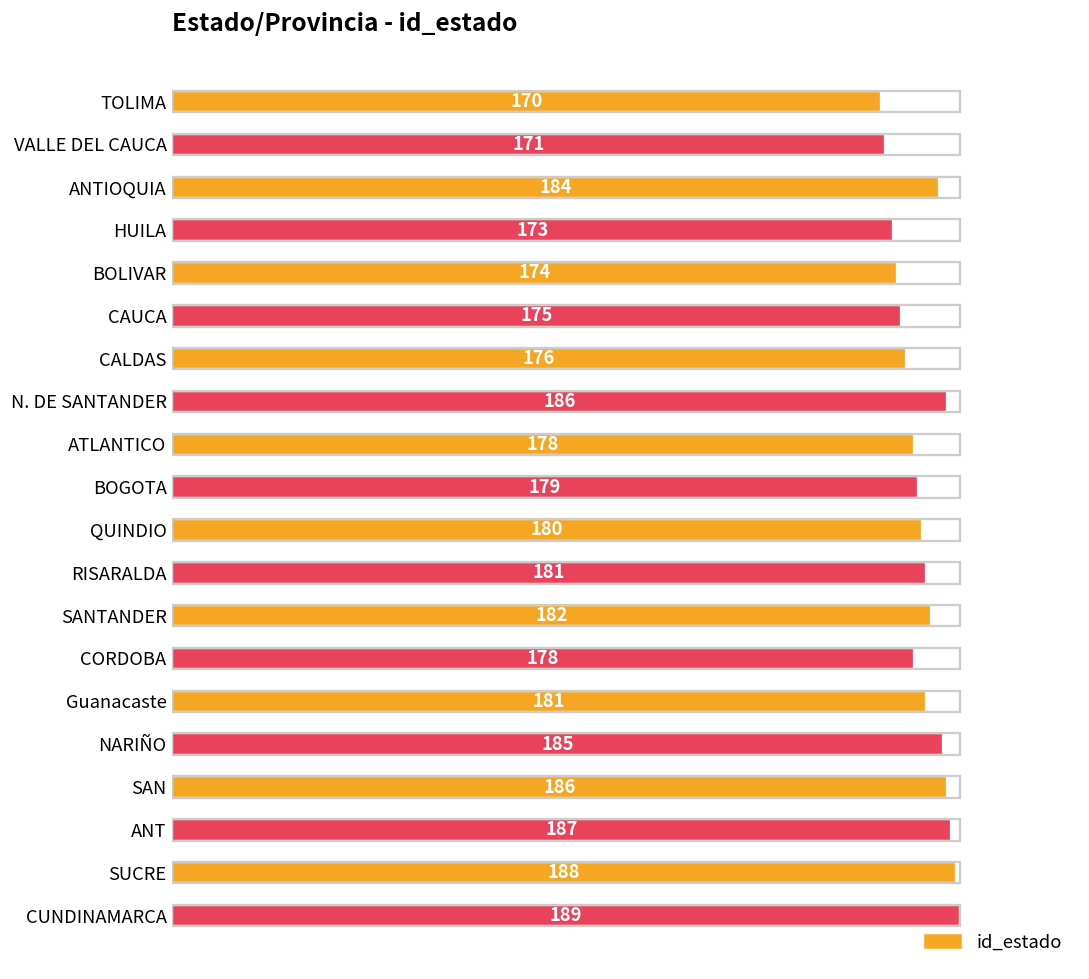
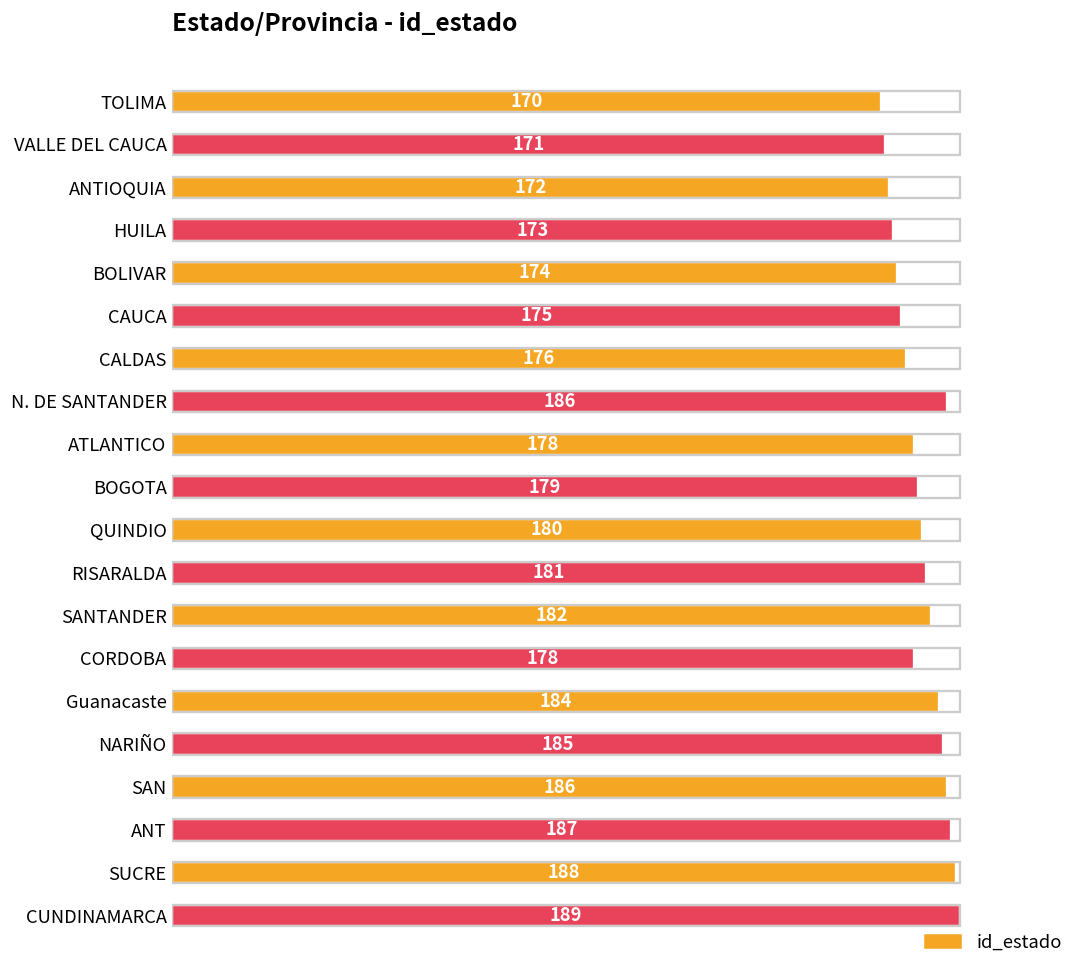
ANTIOQUIA: 184 -> 172
Guanacaste: 181 -> 184
